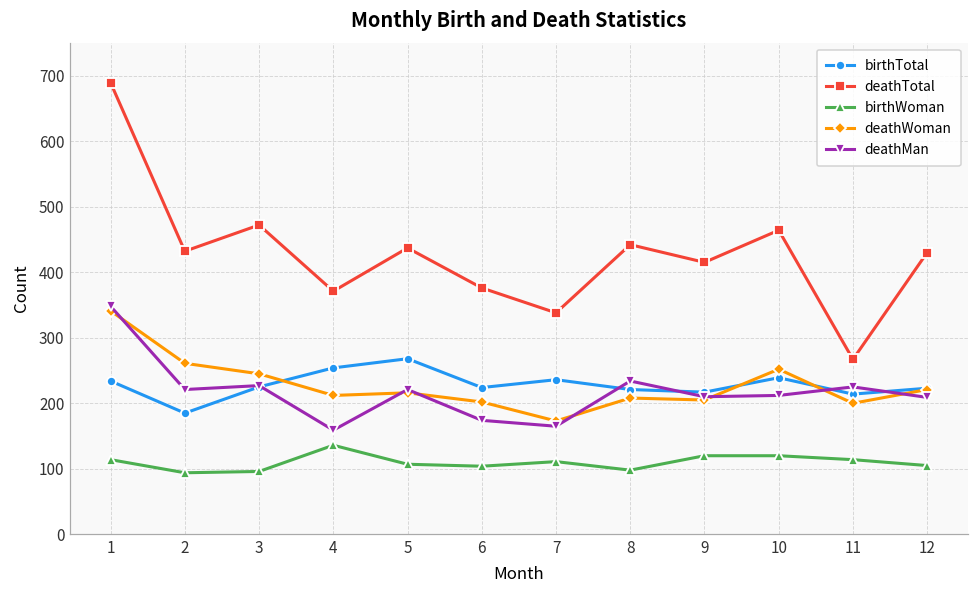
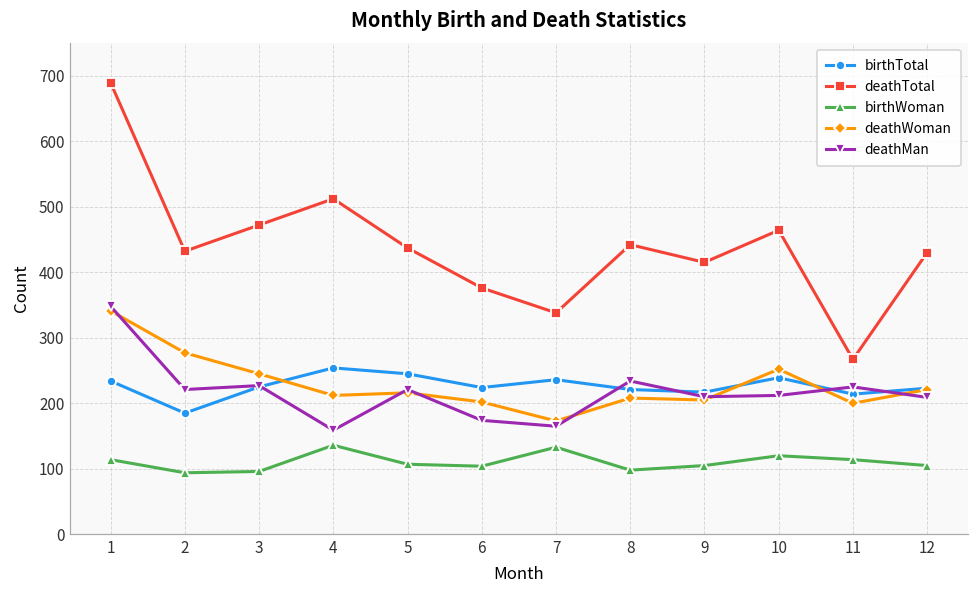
deathWoman, 2: 260 -> 280
deathTotal, 4: 370 -> 510
birthTotal, 5: 270 -> 250
birthWoman, 7: 110 -> 130
birthWoman, 9: 120 -> 110
